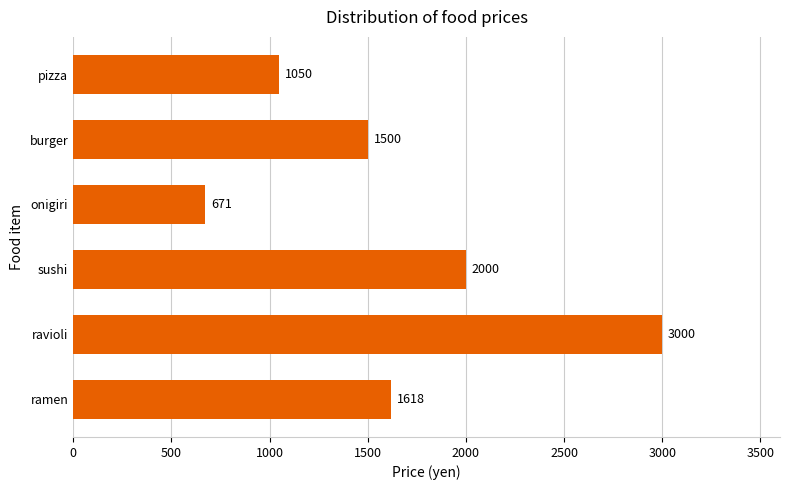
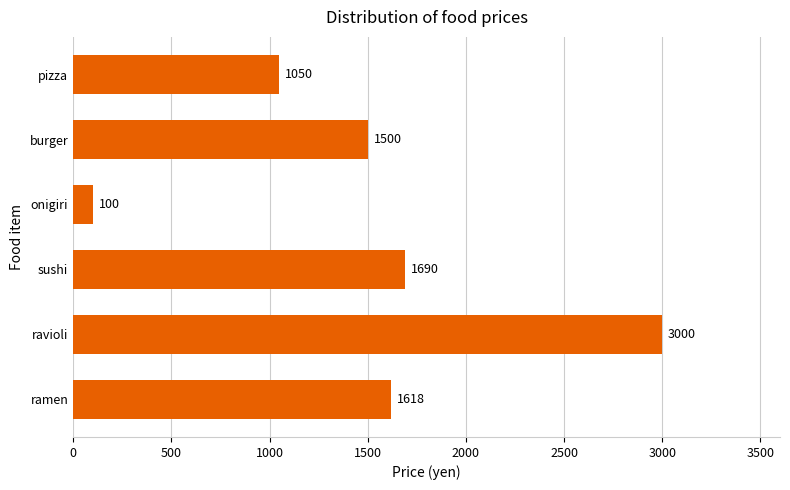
onigiri: 671 -> 100
sushi: 2000 -> 1690
